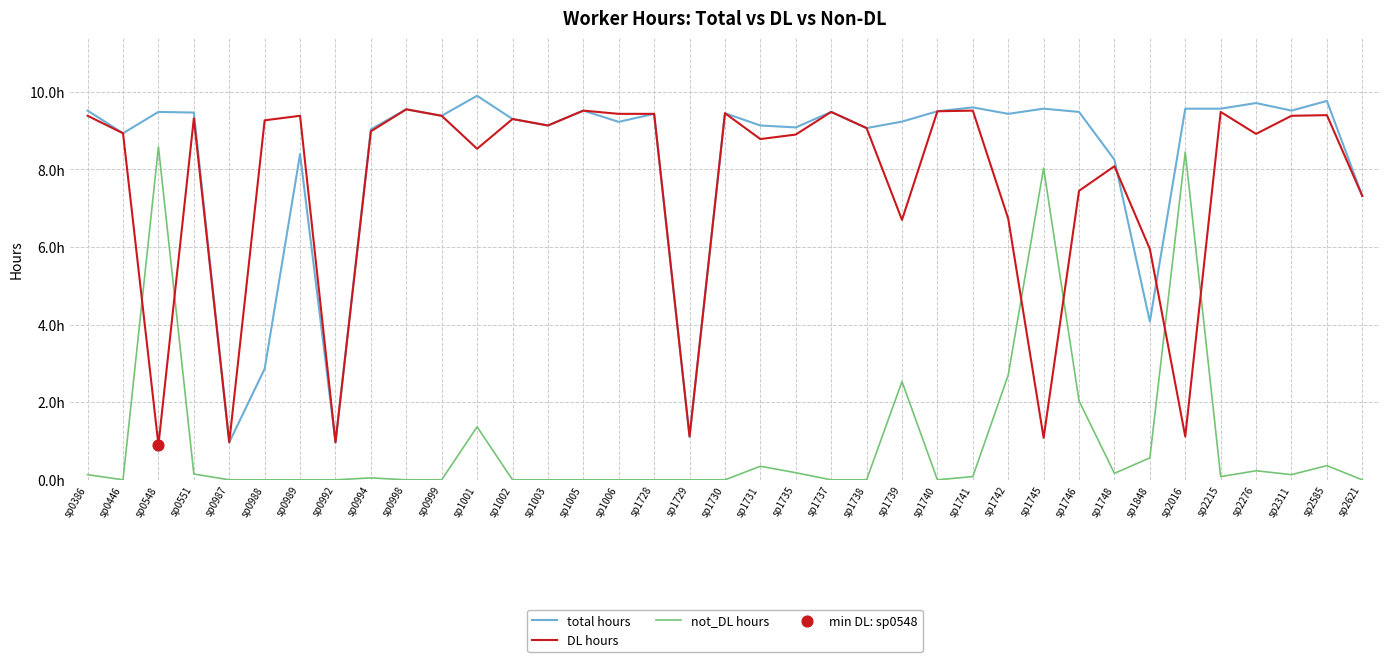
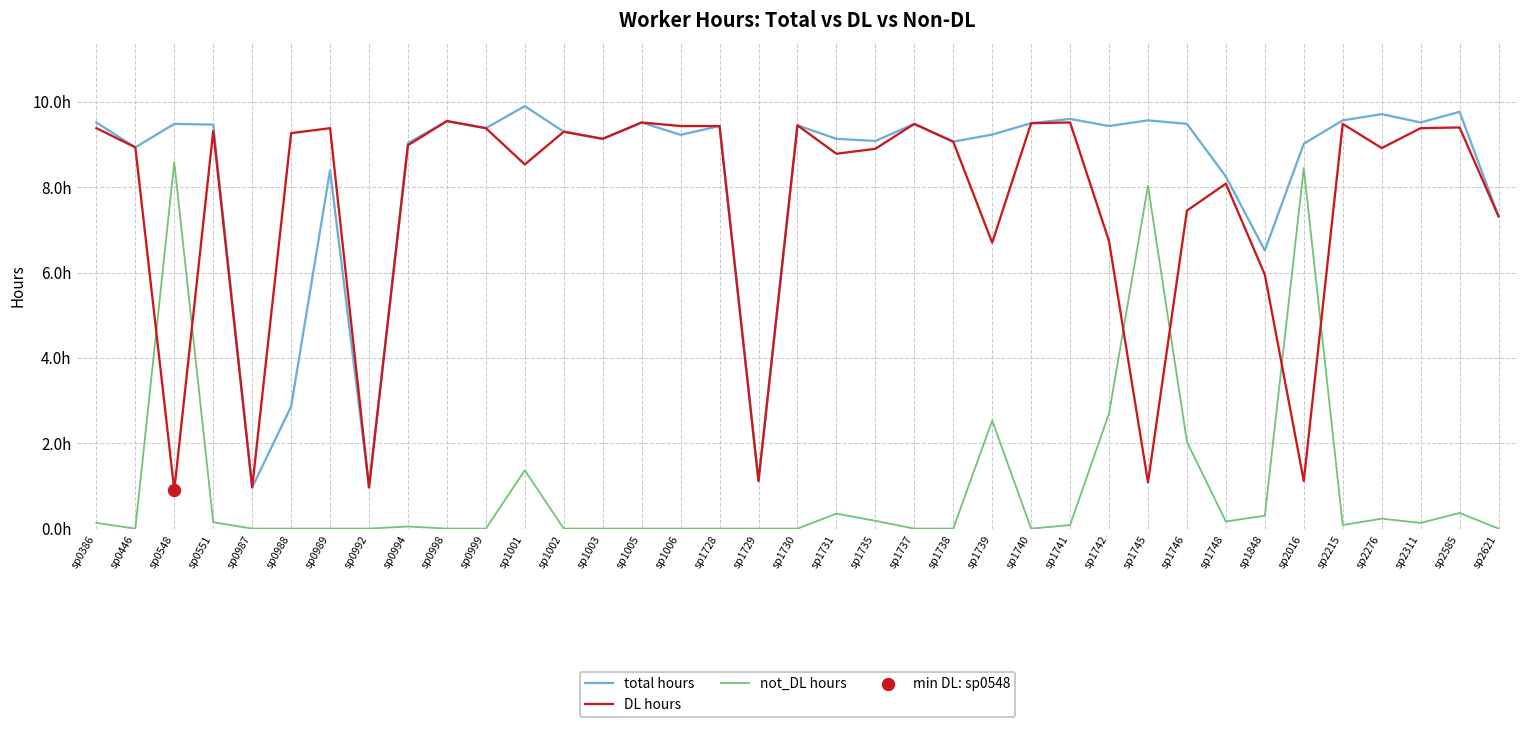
total hours, sp1848: 4.1h -> 6.5h
not_DL hours, sp1848: 0.6h -> 0.3h
total hours, sp2016: 9.6h -> 9.0h
